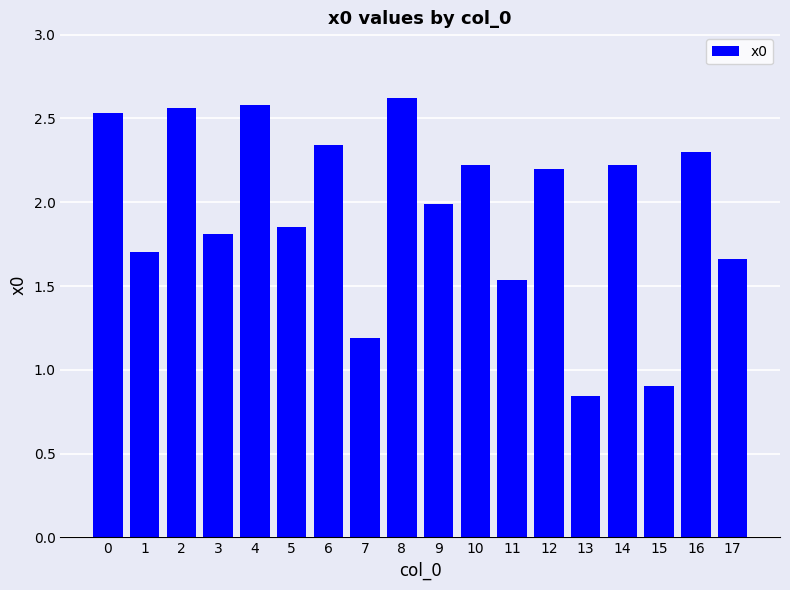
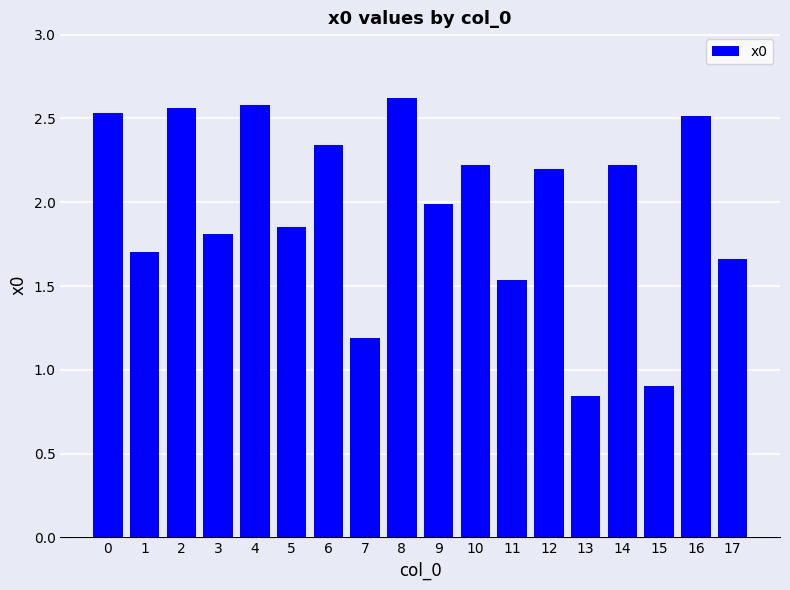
16: 2.30 -> 2.52
